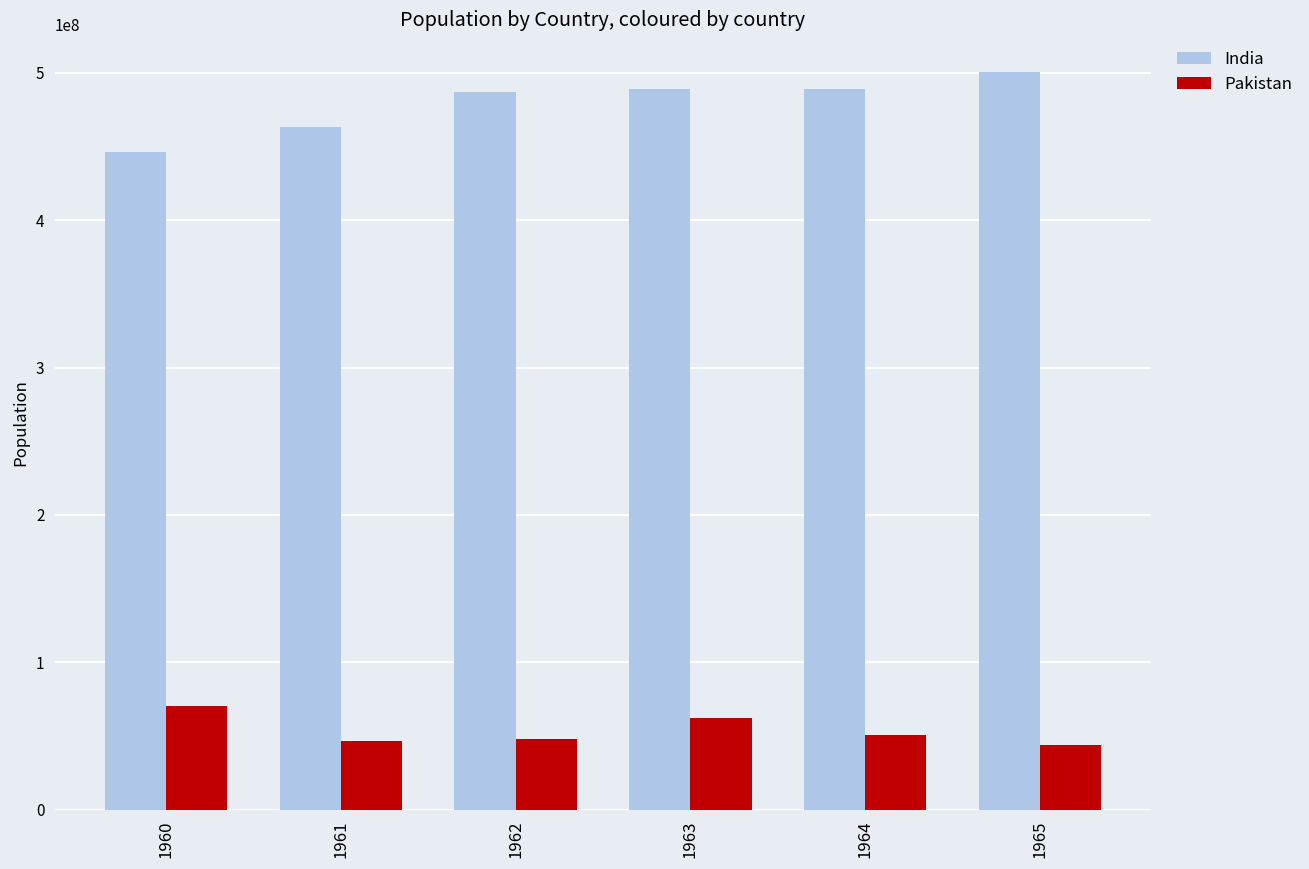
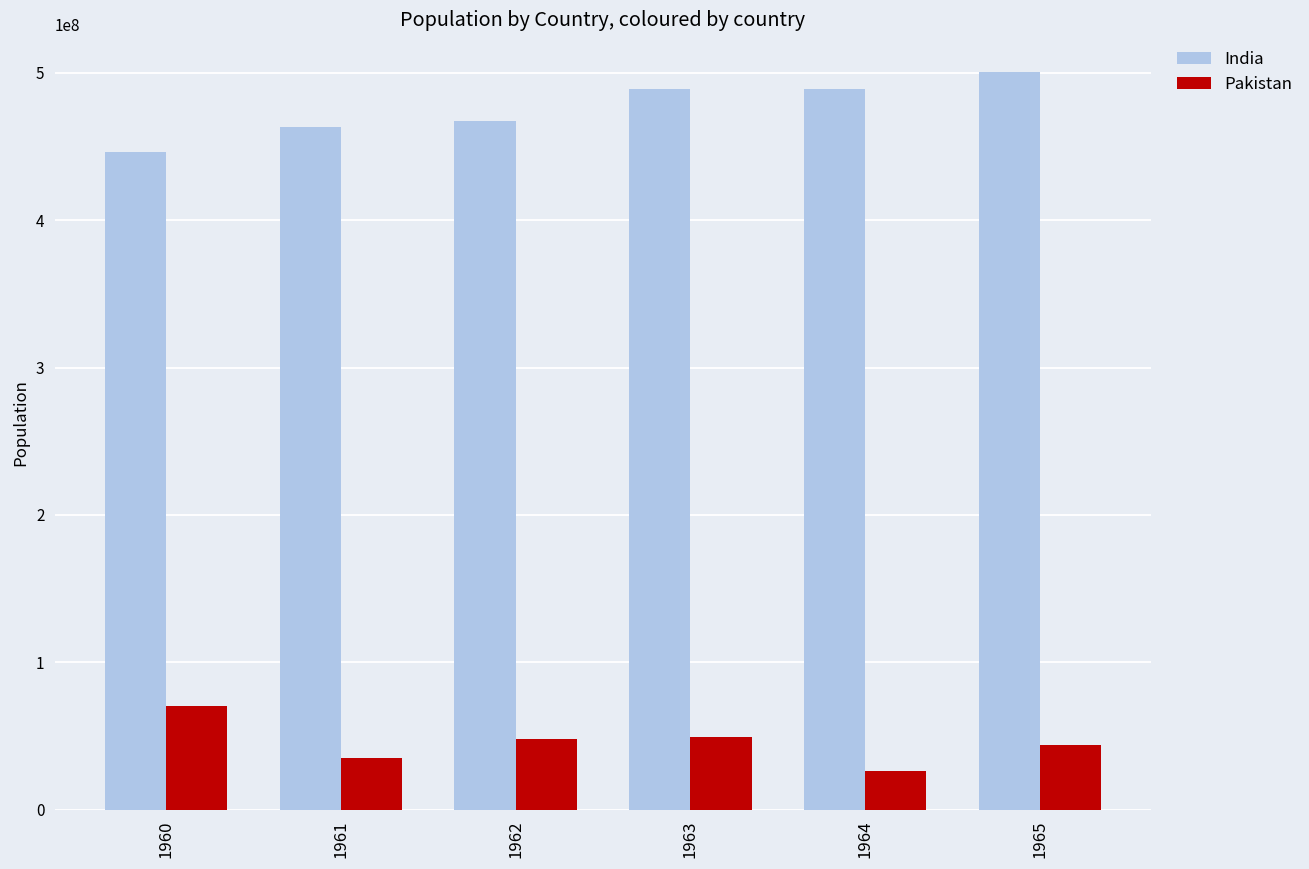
Pakistan, 1961: 47000000 -> 35000000
India, 1962: 487000000 -> 467000000
Pakistan, 1963: 62000000 -> 49000000
Pakistan, 1964: 51000000 -> 26000000
